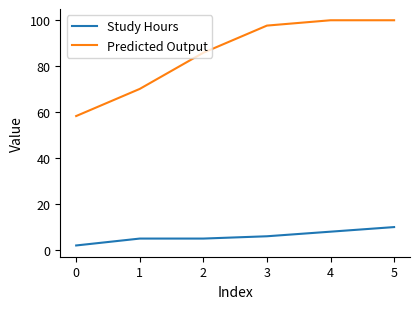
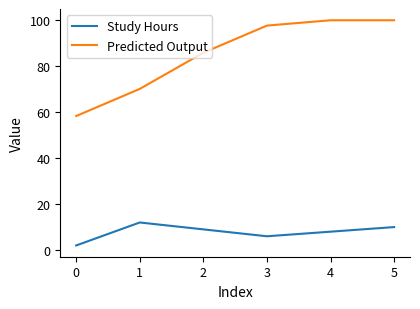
Study Hours, 1: 5 -> 12
Study Hours, 2: 5 -> 9
